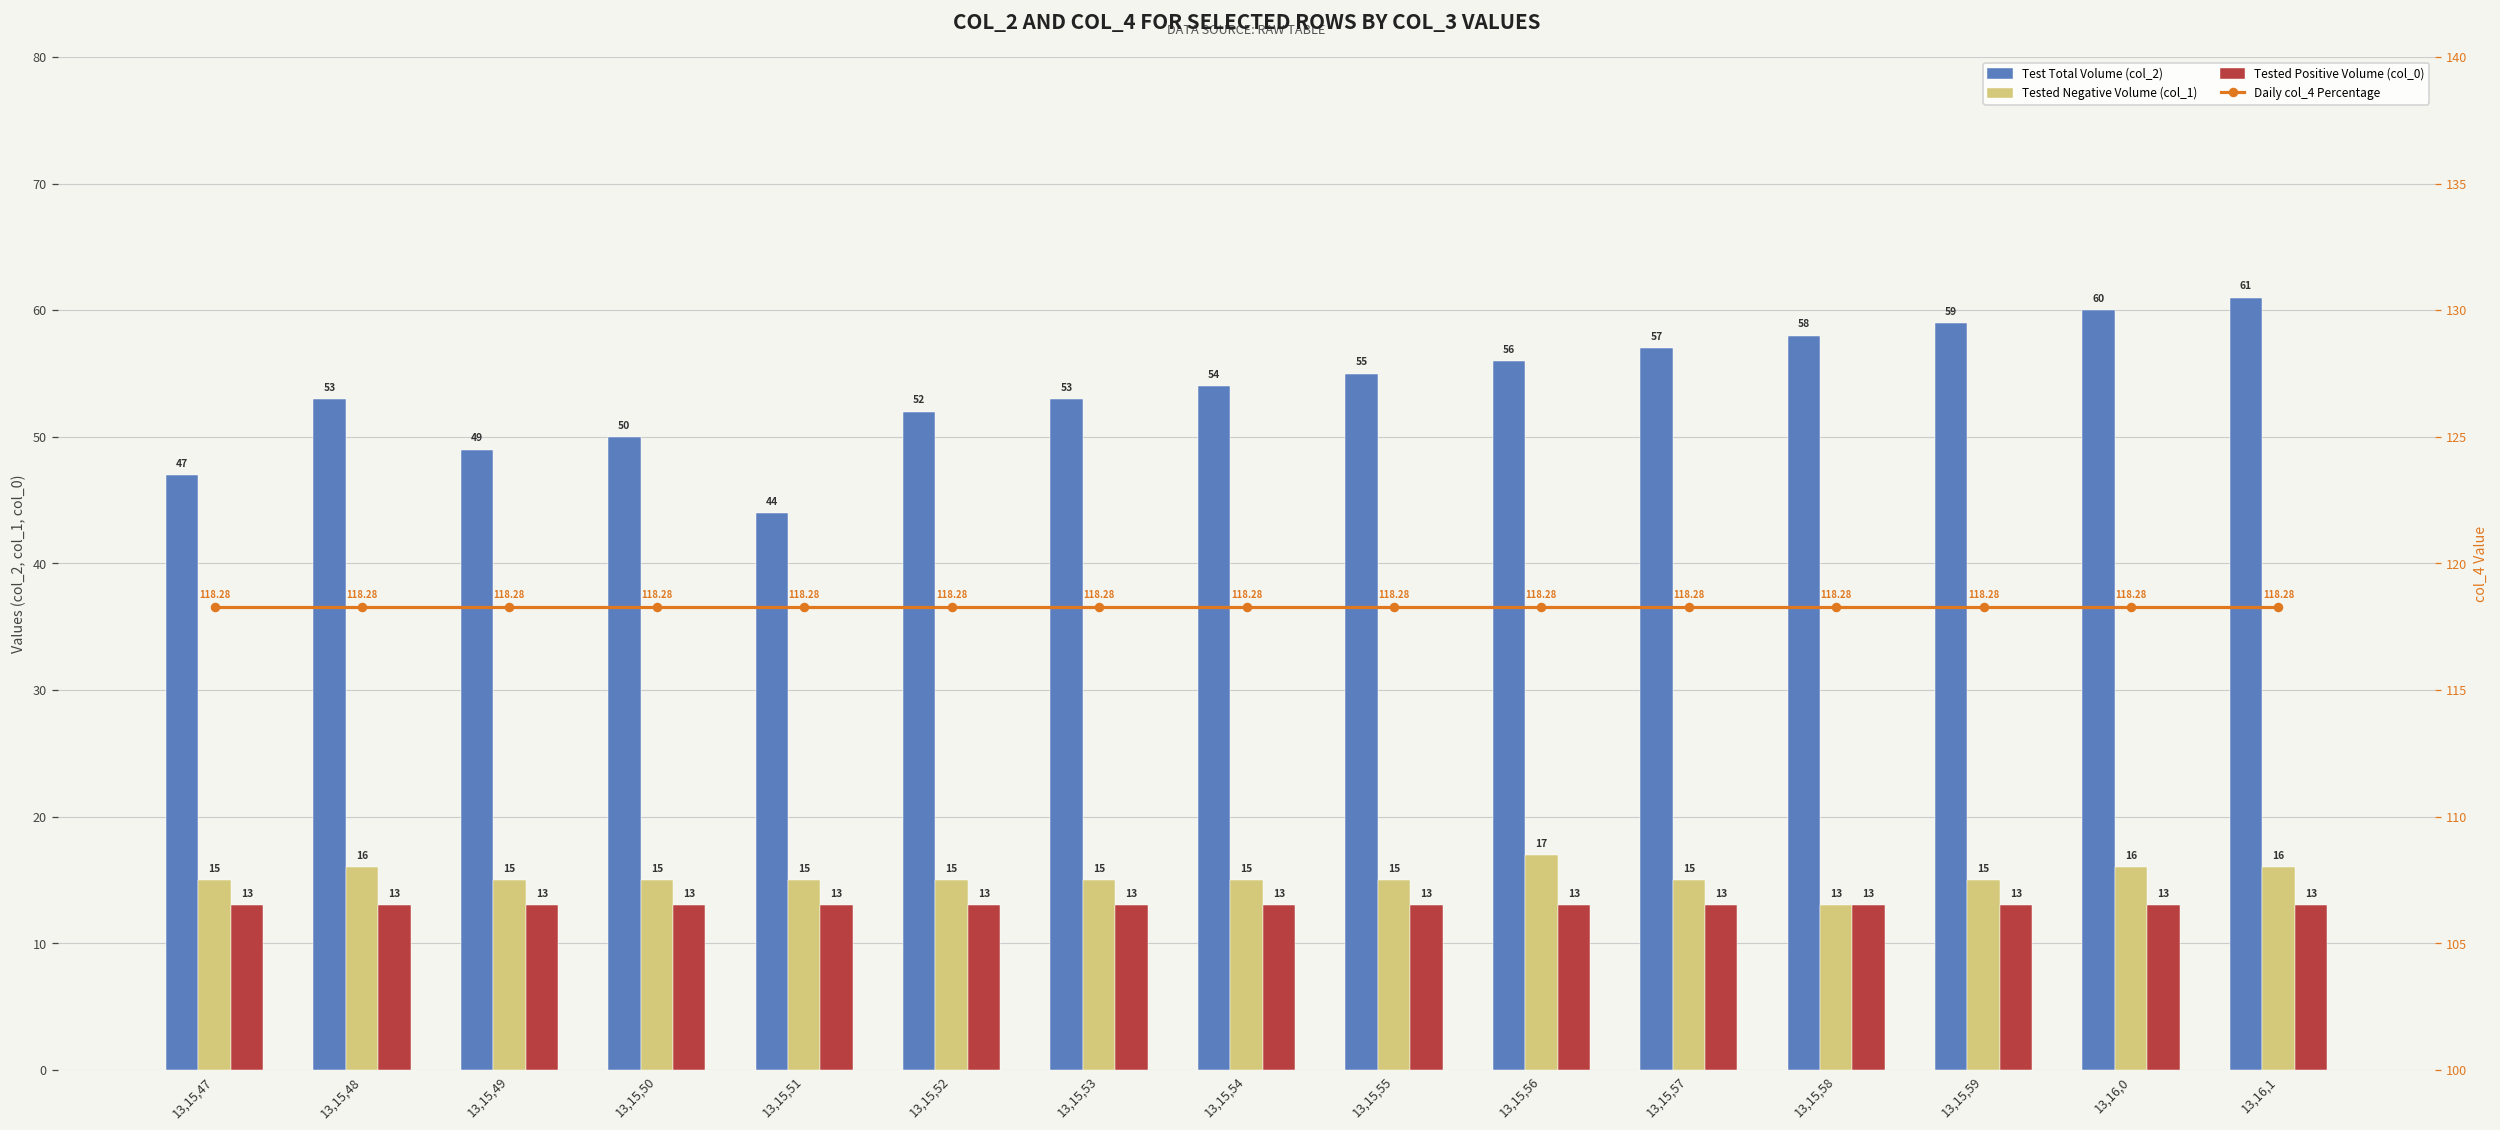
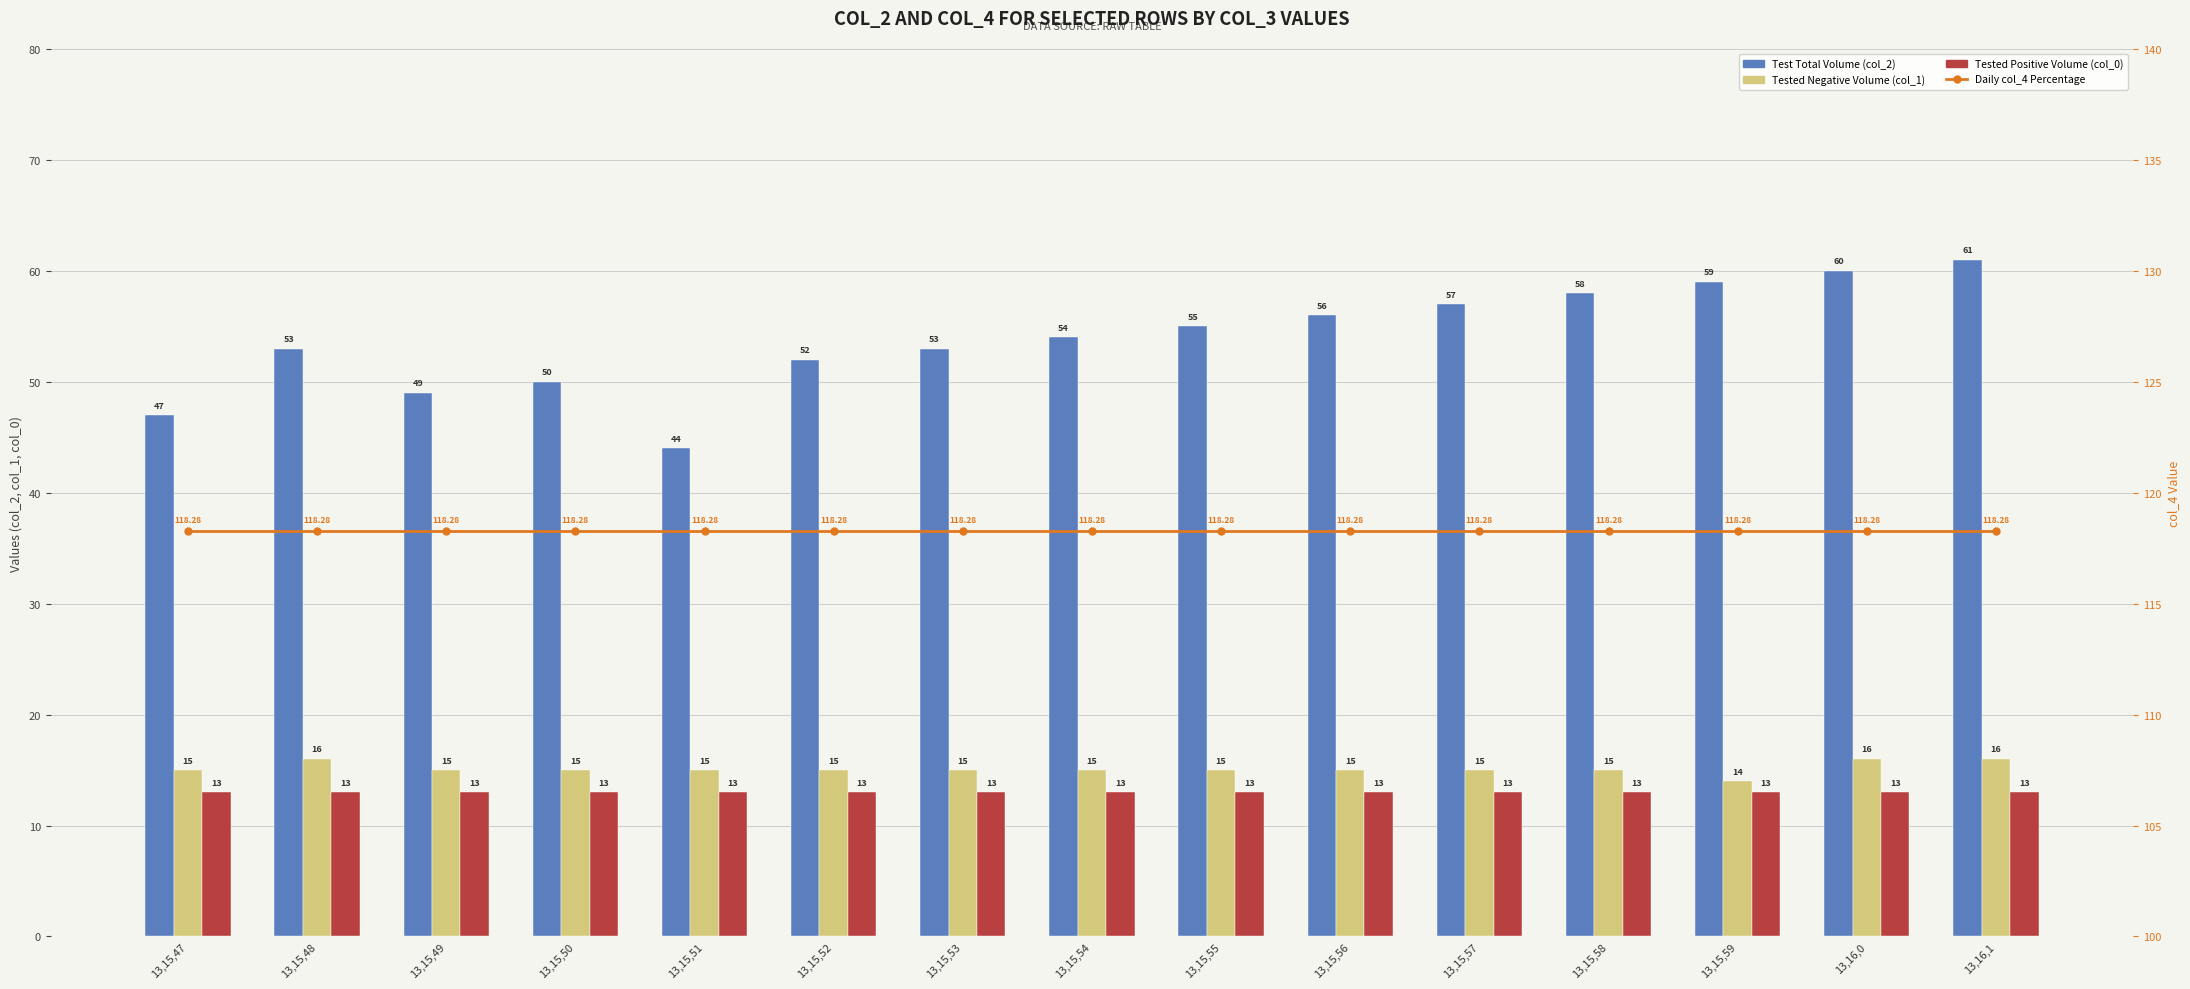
Tested Negative Volume (col_1), 13,15,56: 17 -> 15
Tested Negative Volume (col_1), 13,15,58: 13 -> 15
Tested Negative Volume (col_1), 13,15,59: 15 -> 14
